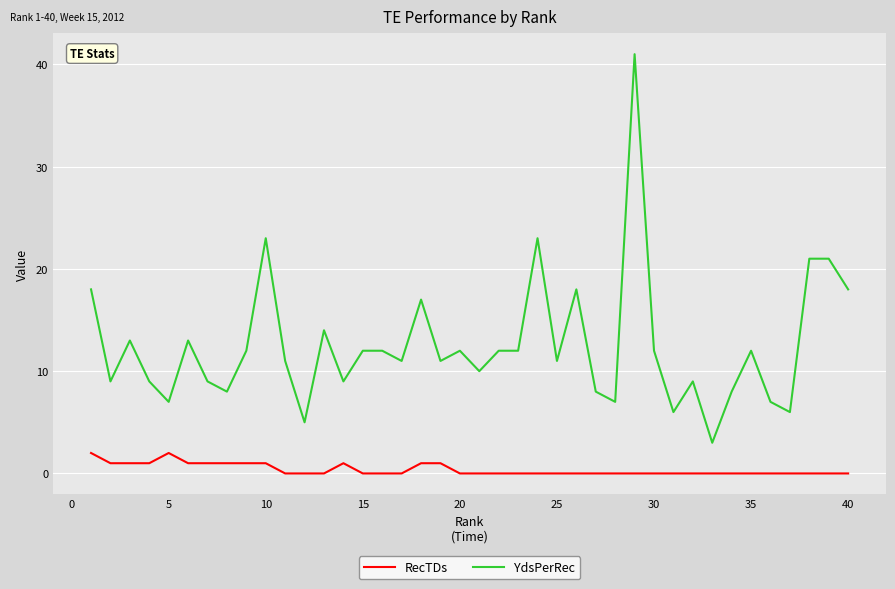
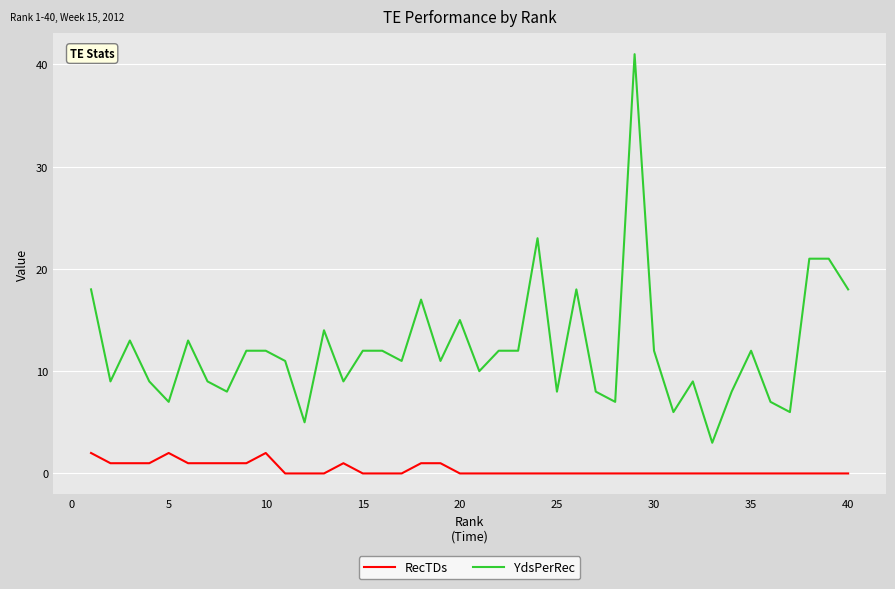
RecTDs, 10: 1 -> 2
YdsPerRec, 10: 23 -> 12
YdsPerRec, 20: 12 -> 15
YdsPerRec, 25: 11 -> 8
